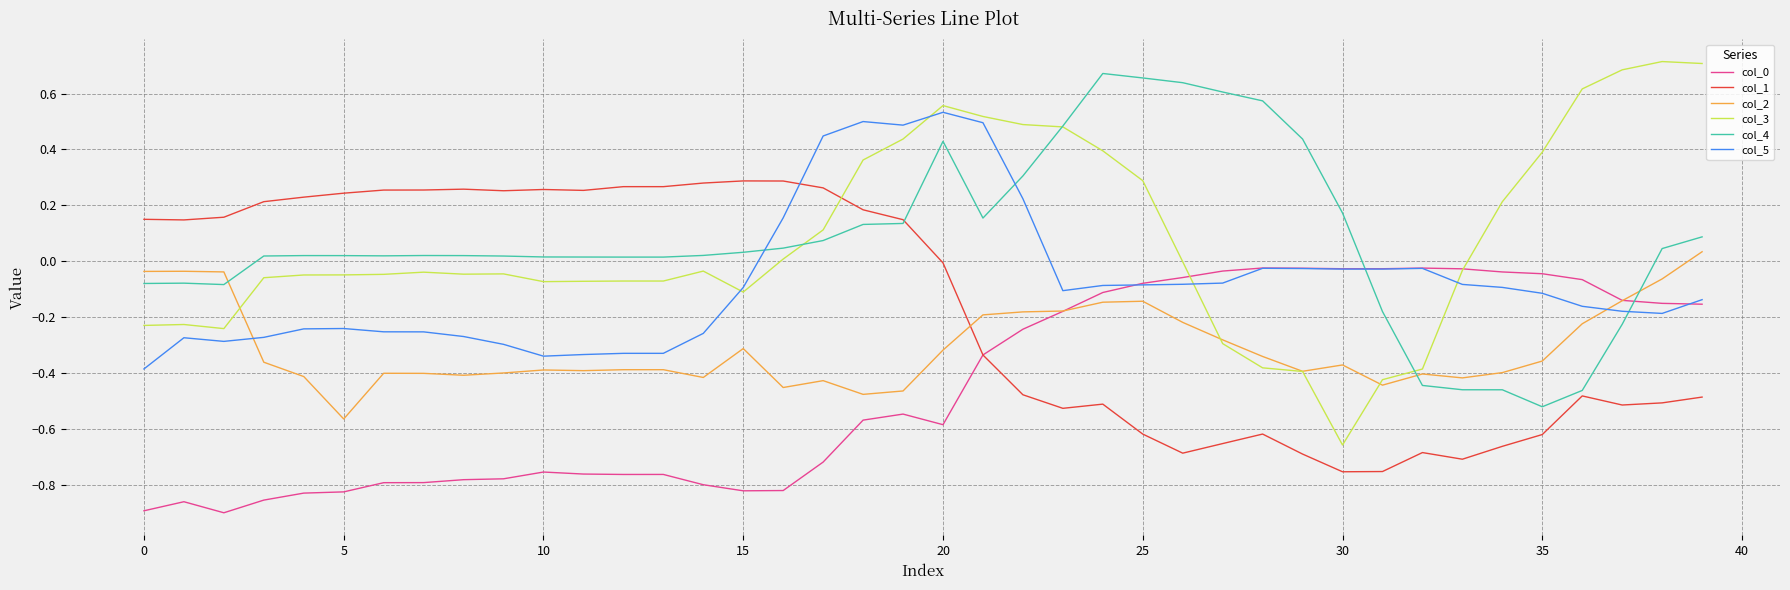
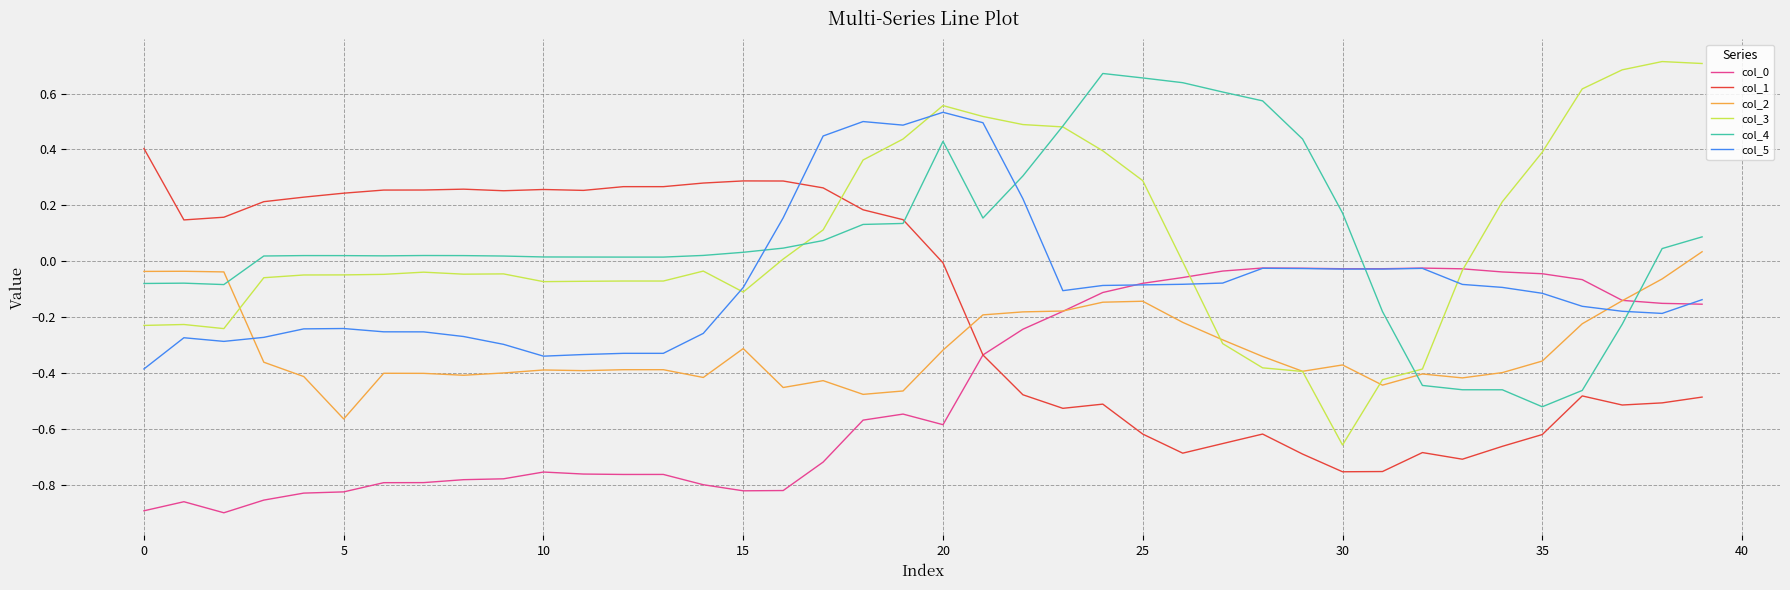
col_1, 0: 0.15 -> 0.40
